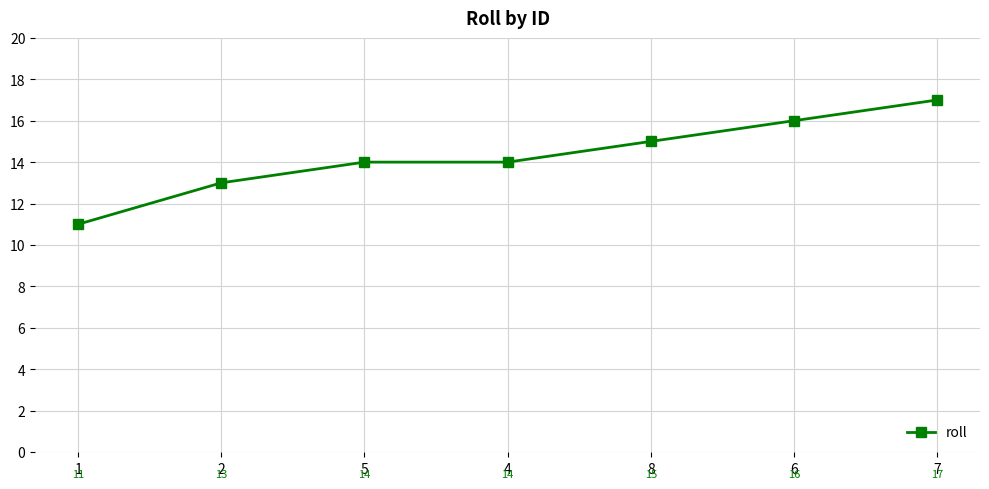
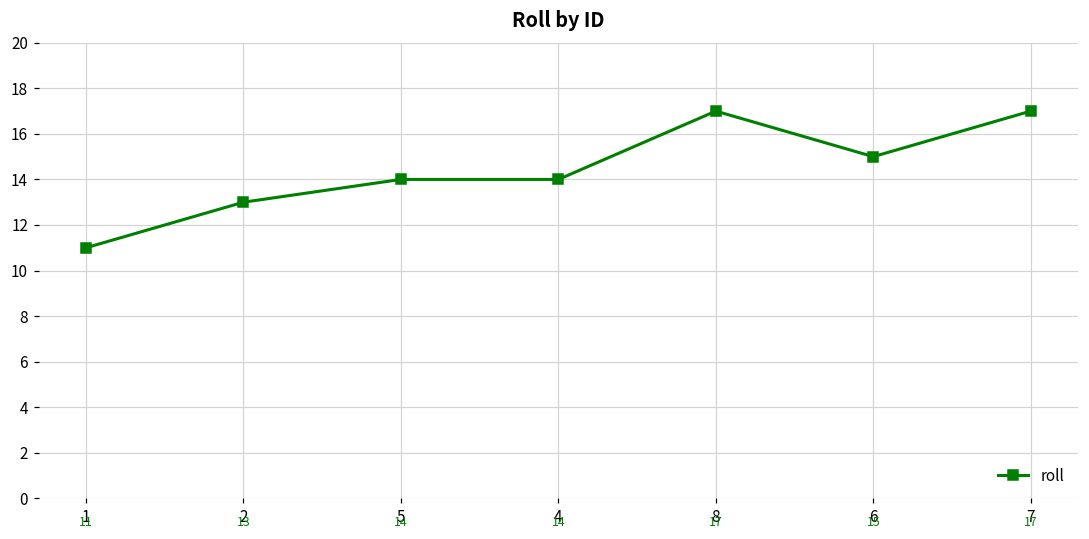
8: 15 -> 17
6: 16 -> 15
